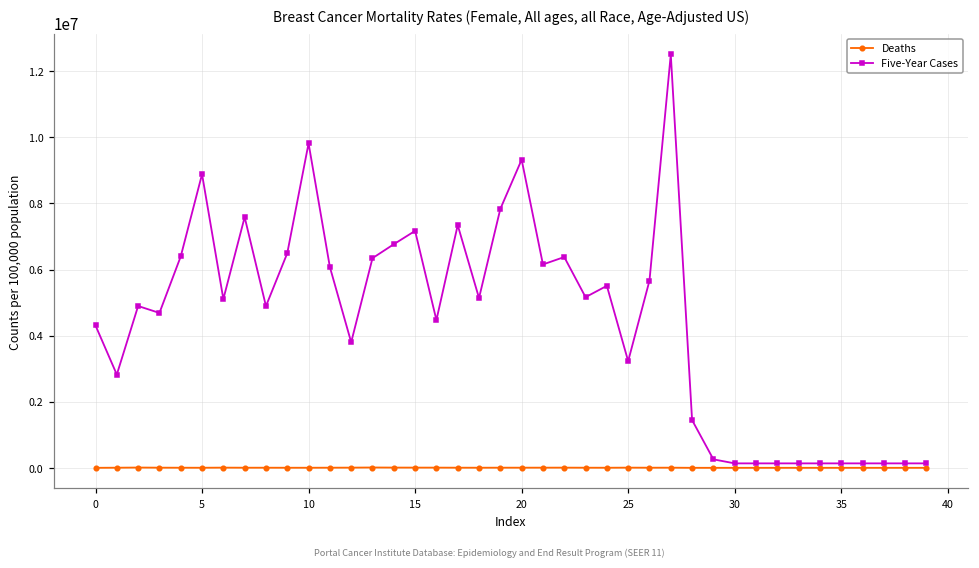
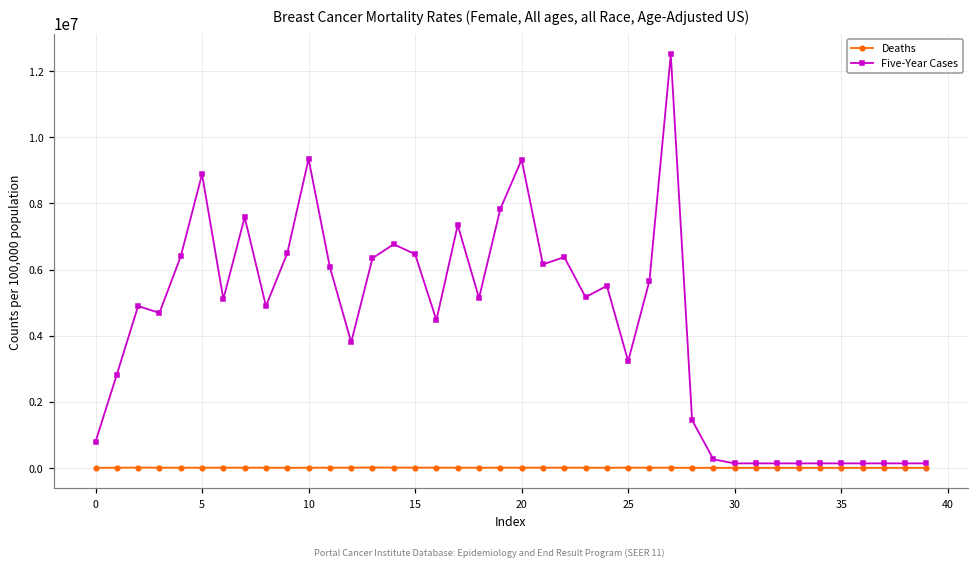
Five-Year Cases, 0: 4300000 -> 800000
Five-Year Cases, 10: 9800000 -> 9300000
Five-Year Cases, 15: 7200000 -> 6500000
